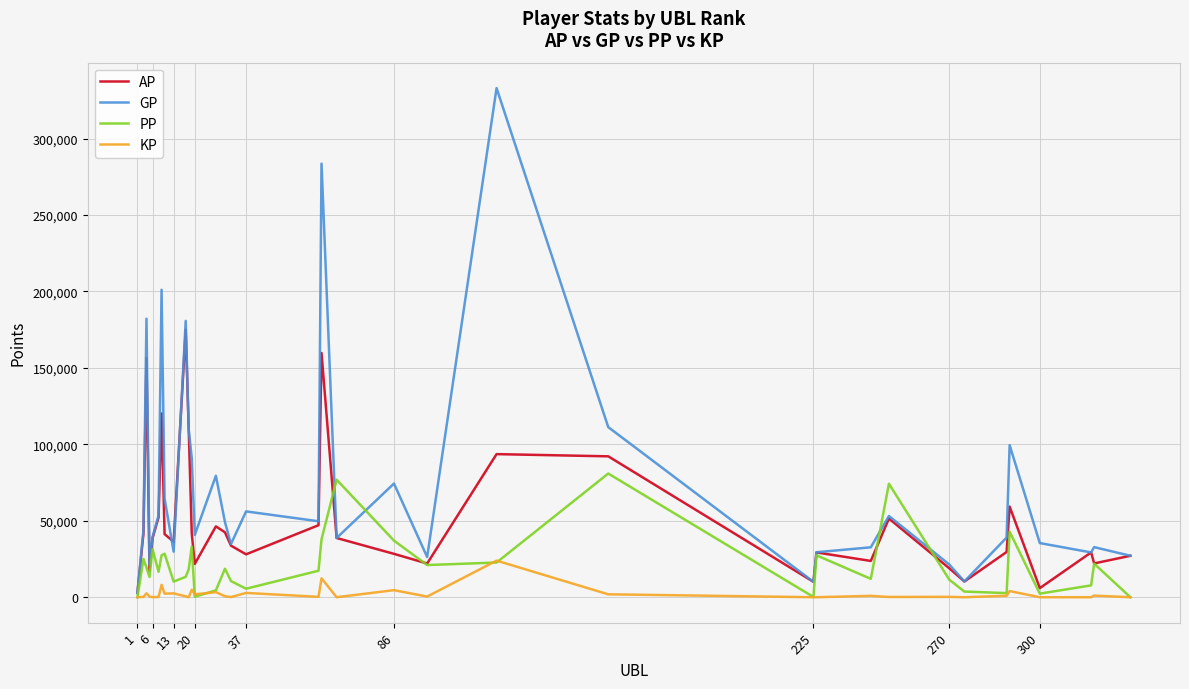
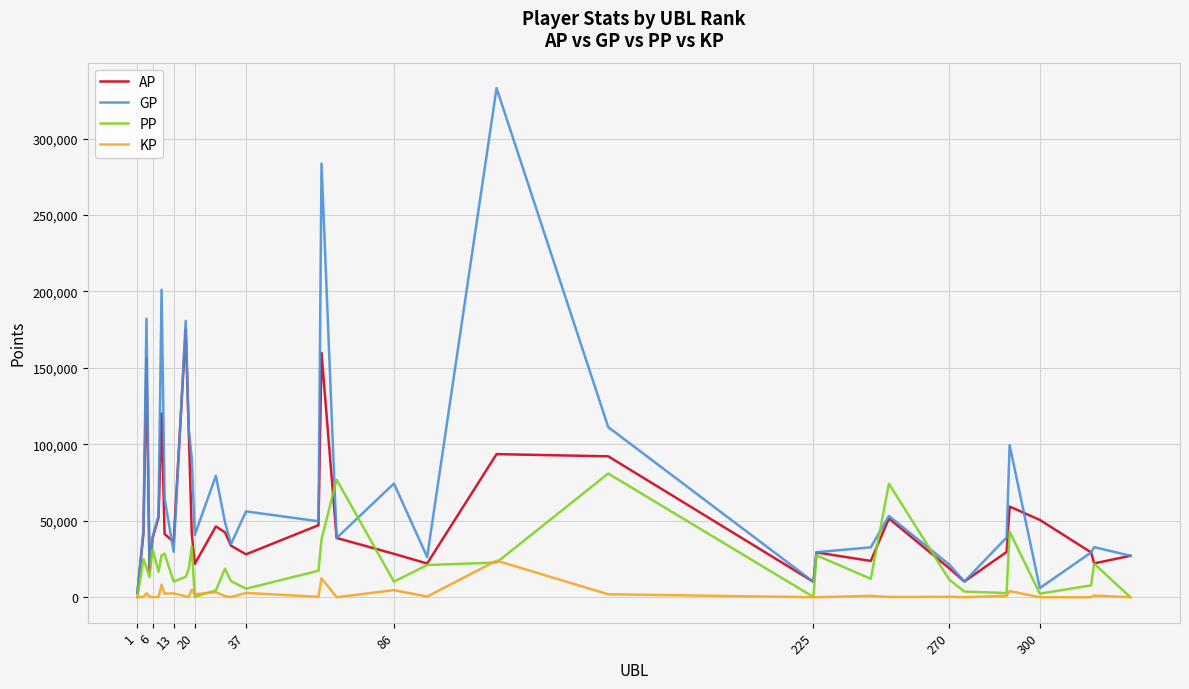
PP, 86: 37,000 -> 10,000
AP, 300: 6,000 -> 51,000
GP, 300: 35,000 -> 6,000
